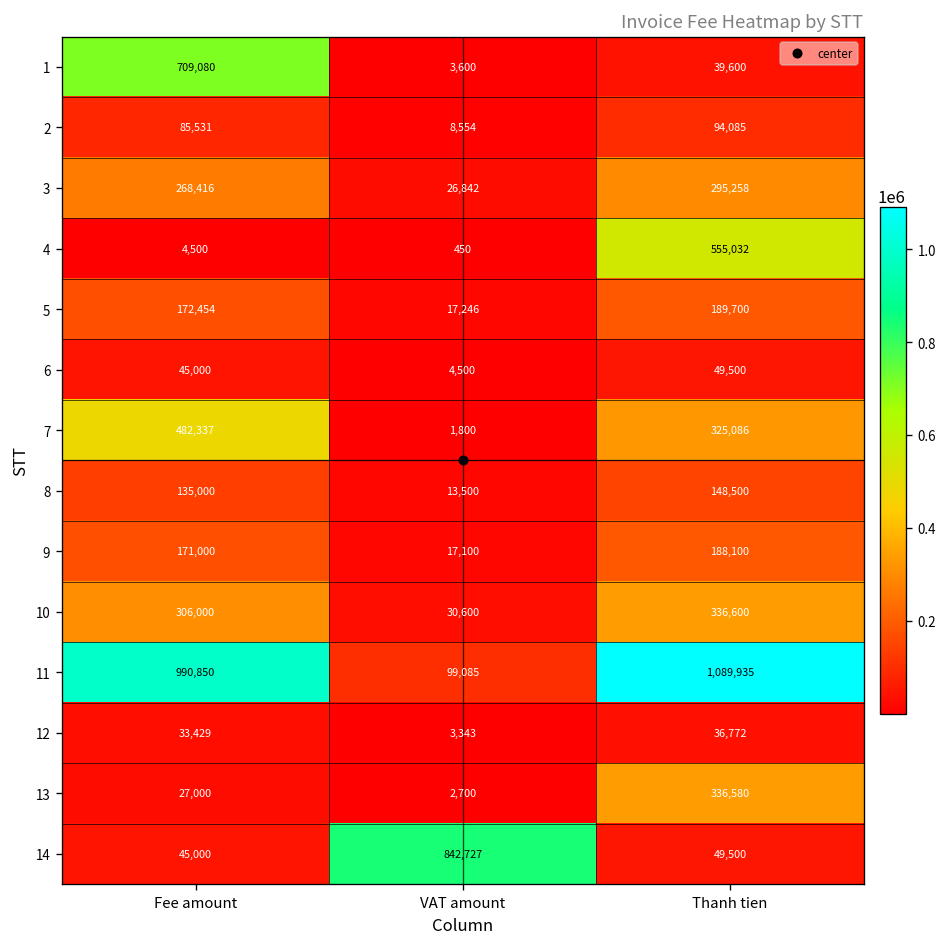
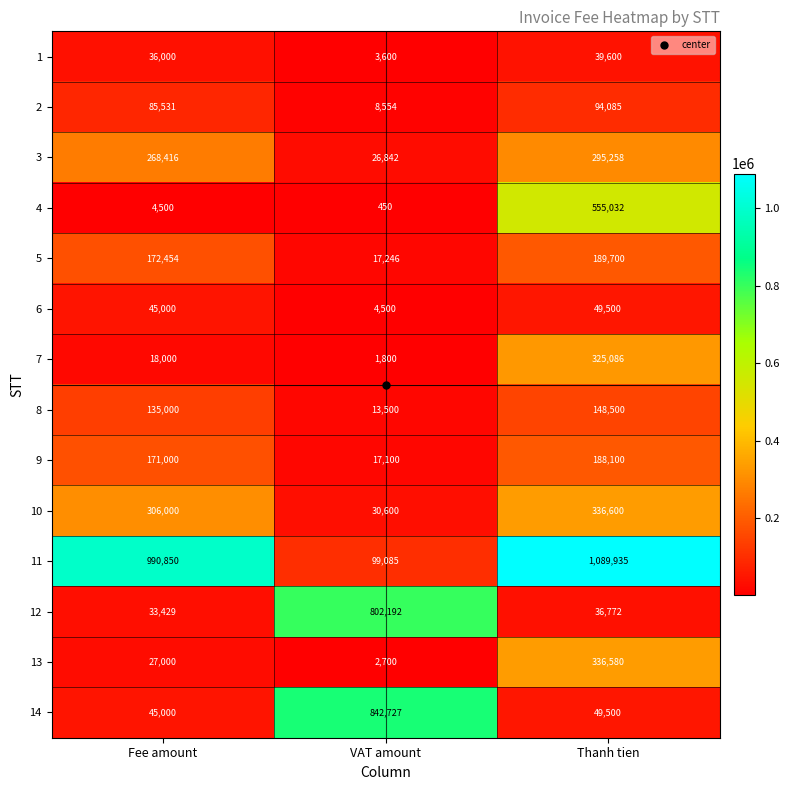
1, Fee amount: 709,080 -> 36,000
7, Fee amount: 482,337 -> 18,000
12, VAT amount: 3,343 -> 802,192
